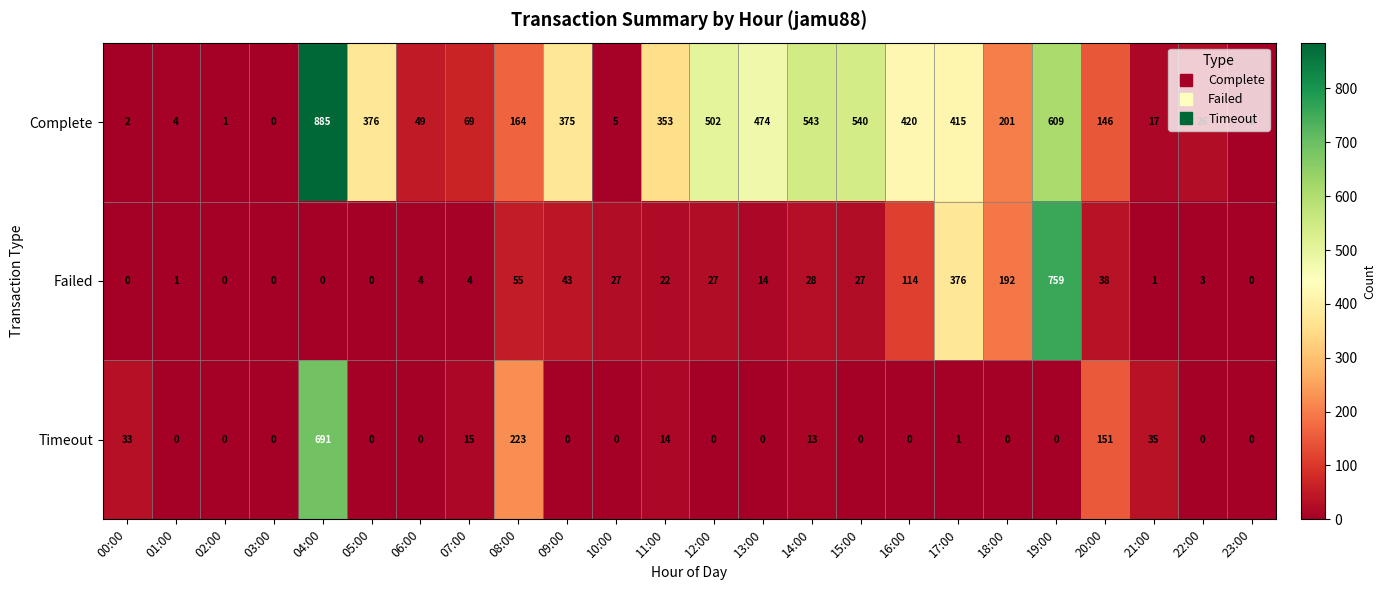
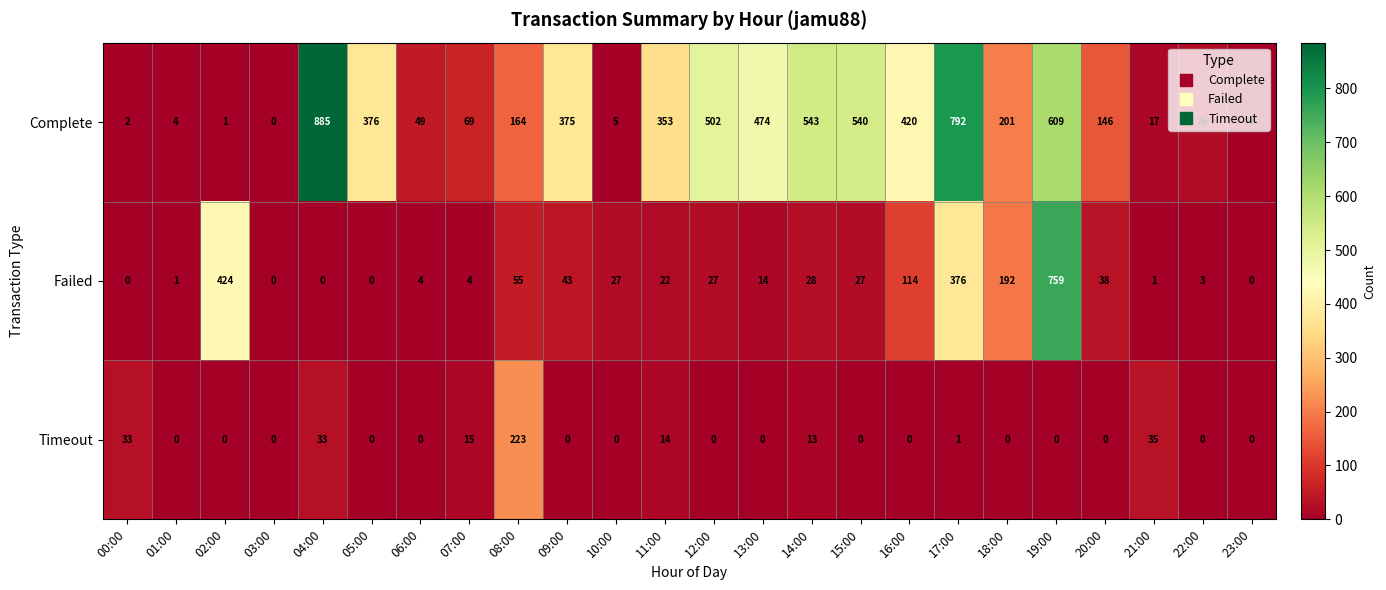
Complete, 17:00: 415 -> 792
Failed, 02:00: 0 -> 424
Timeout, 04:00: 691 -> 33
Timeout, 20:00: 151 -> 0
